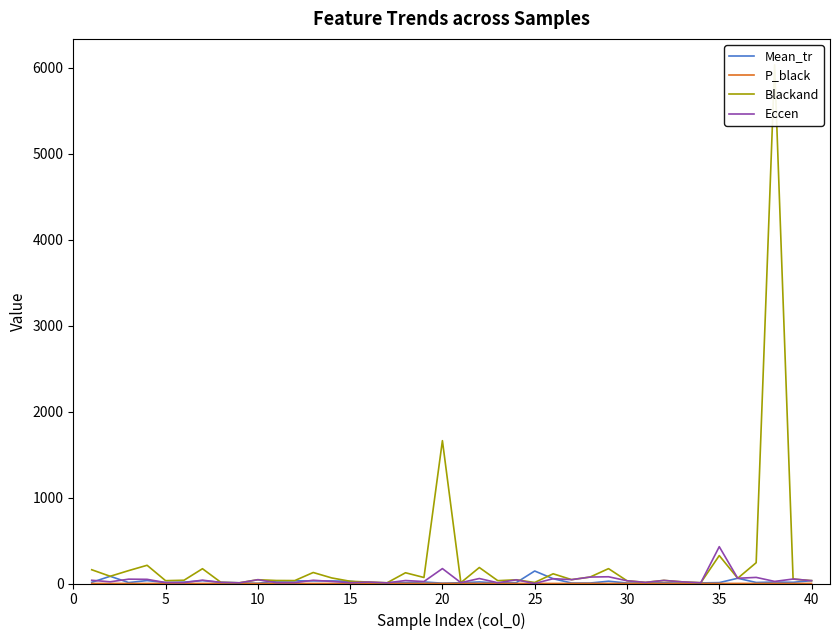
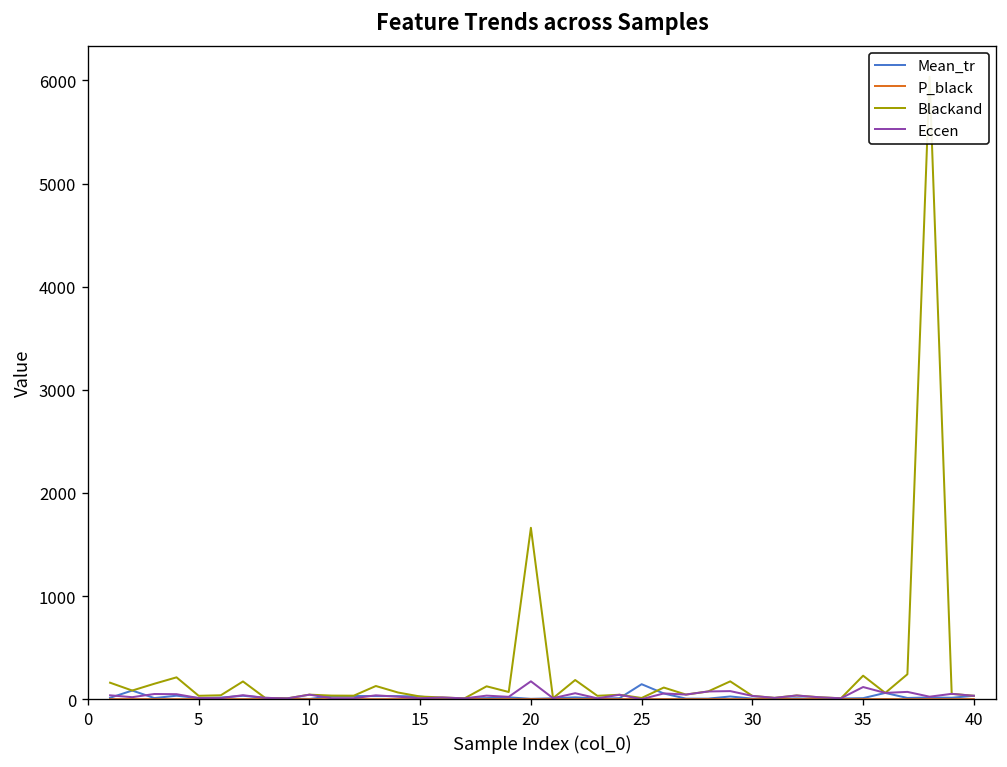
Blackand, 35: 300 -> 200
Eccen, 35: 400 -> 100
